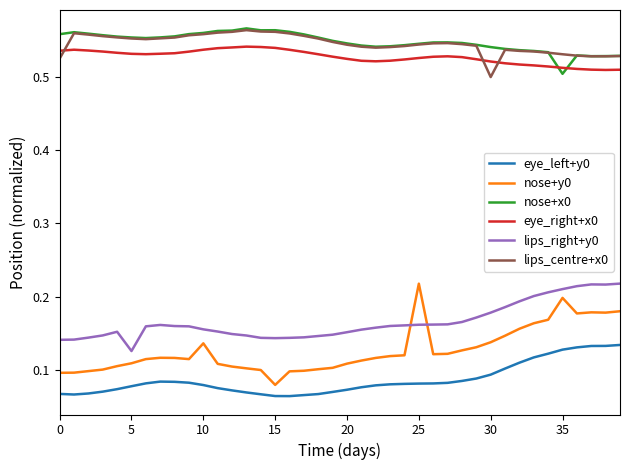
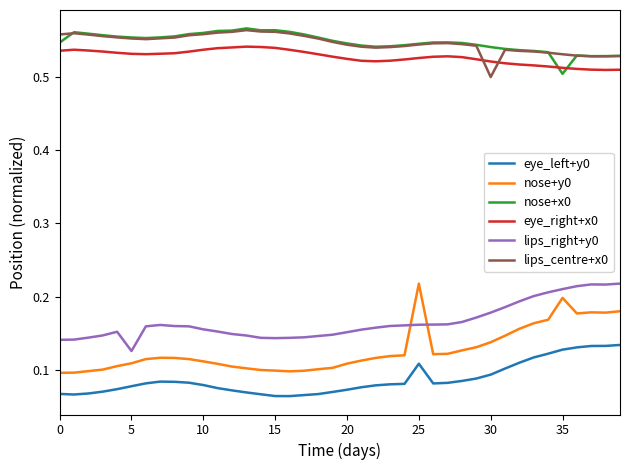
nose+x0, 0: 0.56 -> 0.55
lips_centre+x0, 0: 0.52 -> 0.56
nose+y0, 10: 0.14 -> 0.11
nose+y0, 15: 0.08 -> 0.10
eye_left+y0, 25: 0.08 -> 0.11
